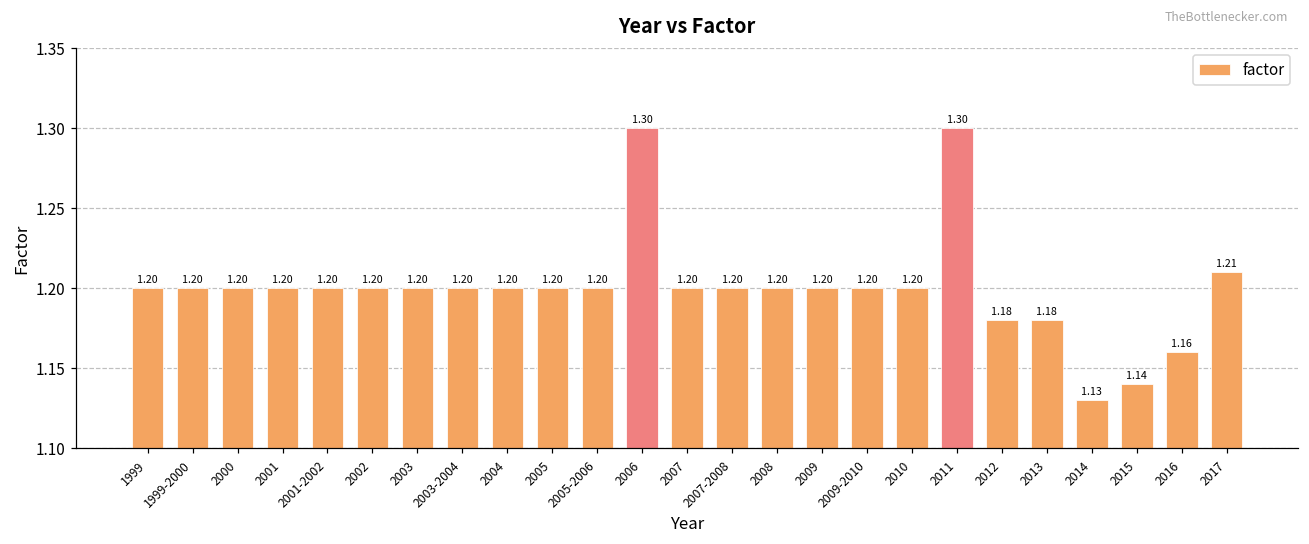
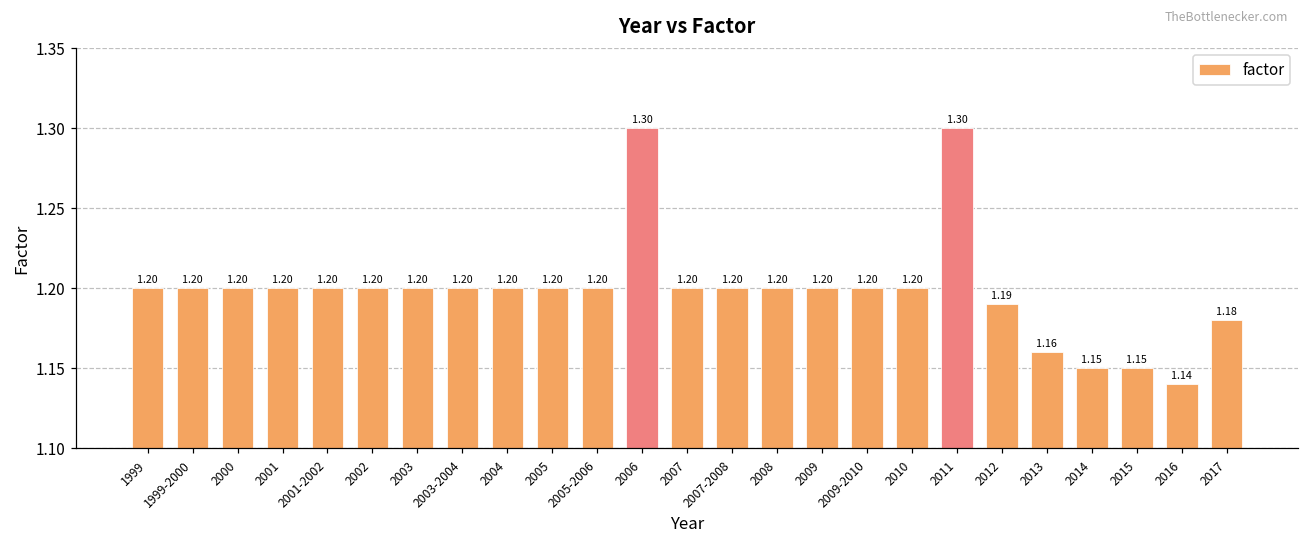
2012: 1.18 -> 1.19
2013: 1.18 -> 1.16
2014: 1.13 -> 1.15
2015: 1.14 -> 1.15
2016: 1.16 -> 1.14
2017: 1.21 -> 1.18
